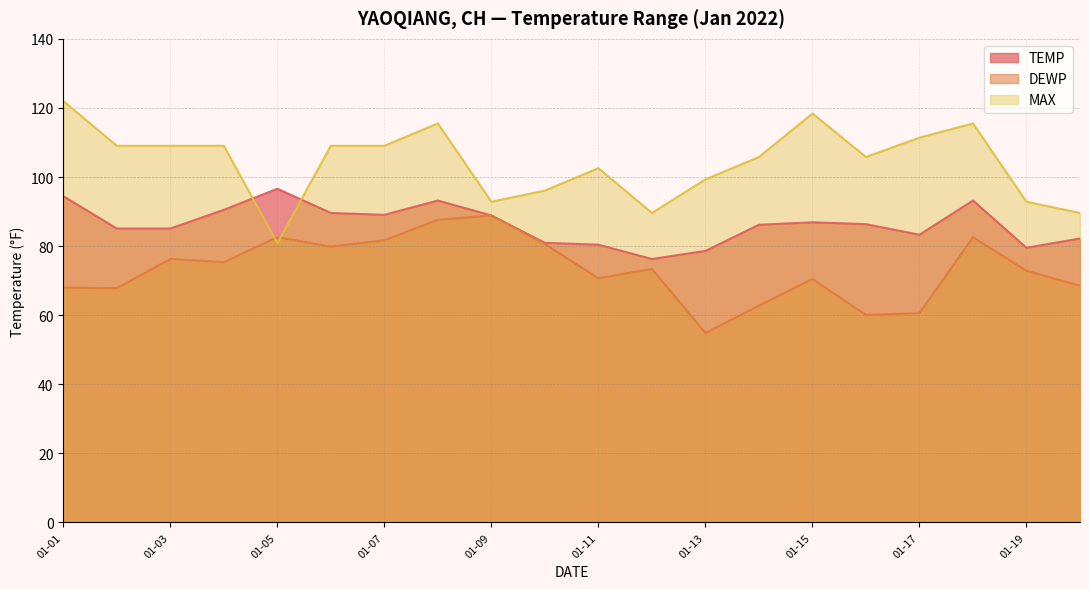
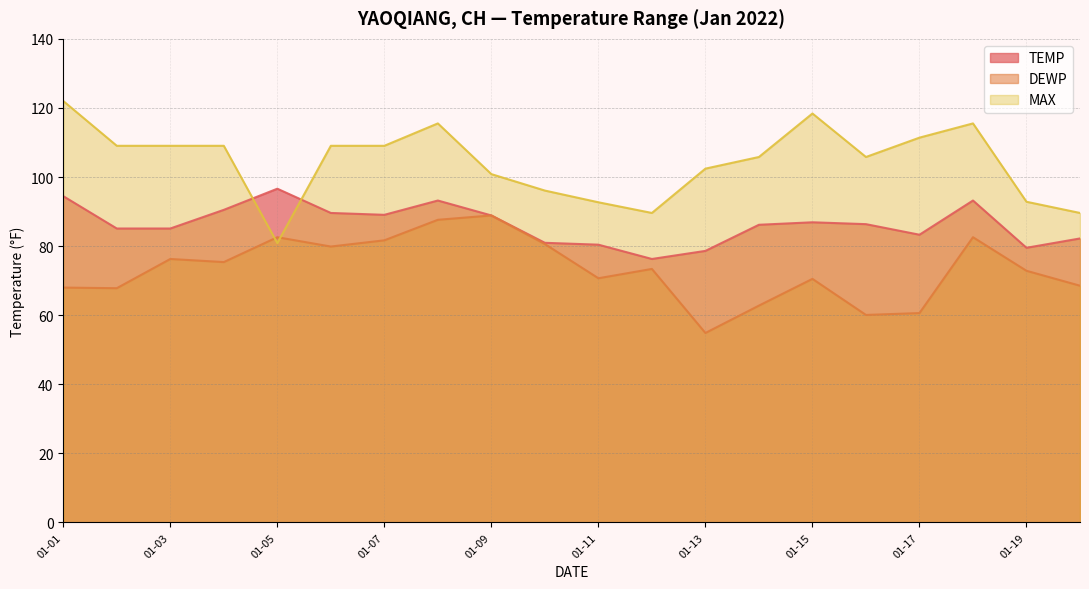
MAX, 01-09: 93 -> 101
MAX, 01-11: 103 -> 93
MAX, 01-13: 99 -> 102
